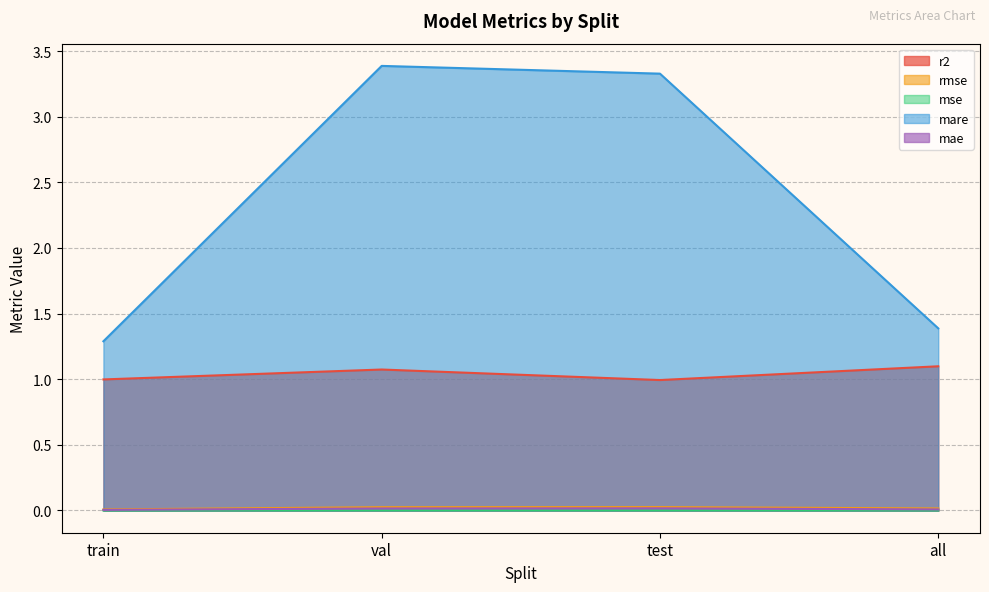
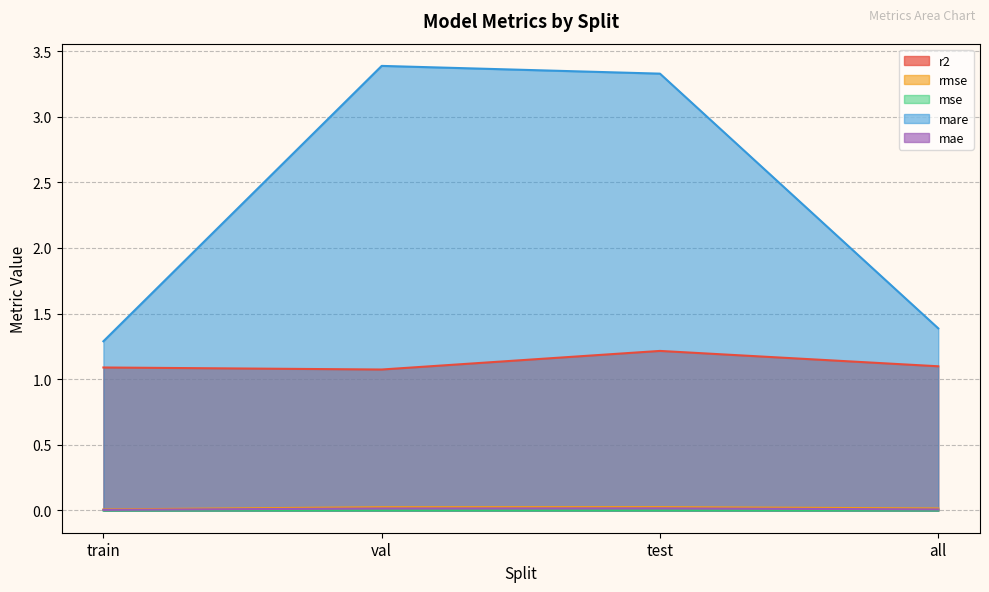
r2, train: 1.00 -> 1.09
r2, test: 0.99 -> 1.22
